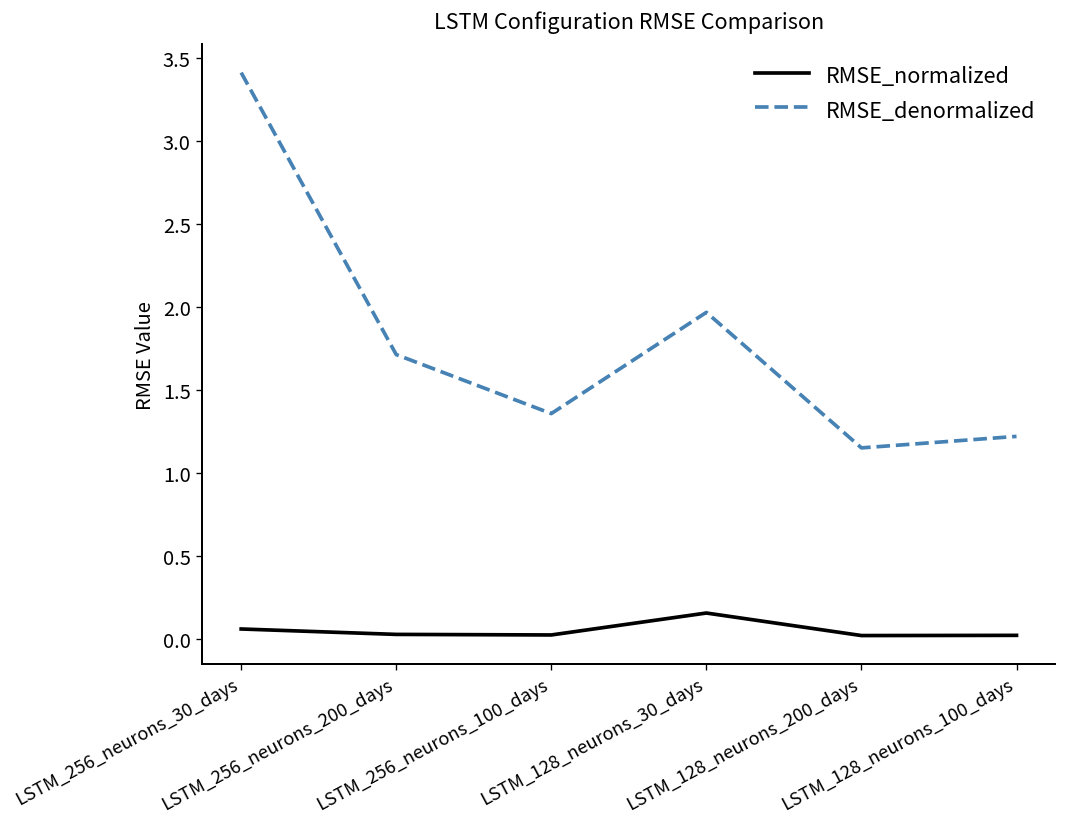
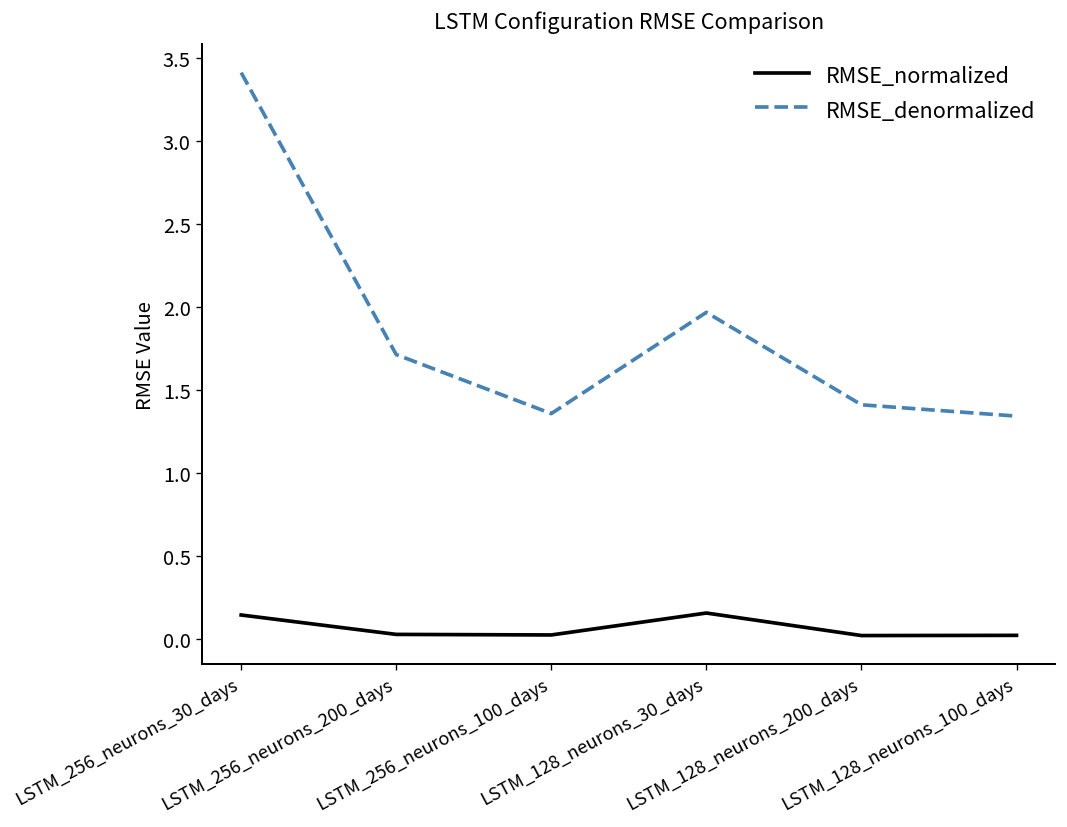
RMSE_normalized, LSTM_256_neurons_30_days: 0.06 -> 0.14
RMSE_denormalized, LSTM_128_neurons_200_days: 1.15 -> 1.41
RMSE_denormalized, LSTM_128_neurons_100_days: 1.22 -> 1.34
